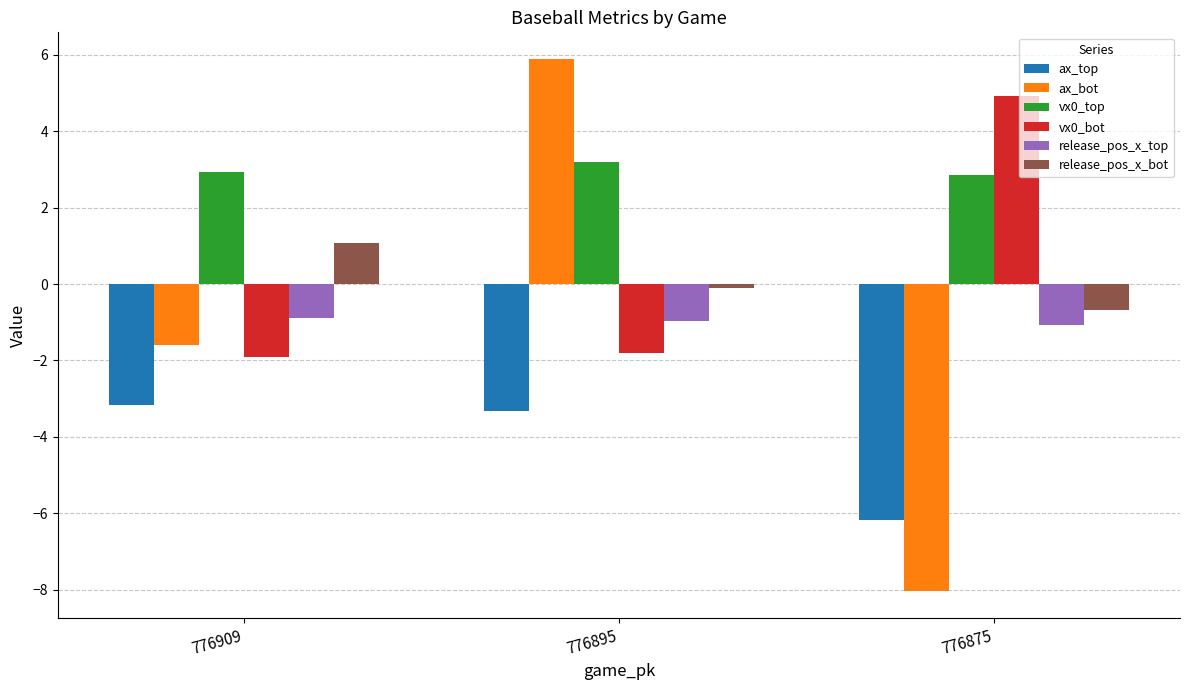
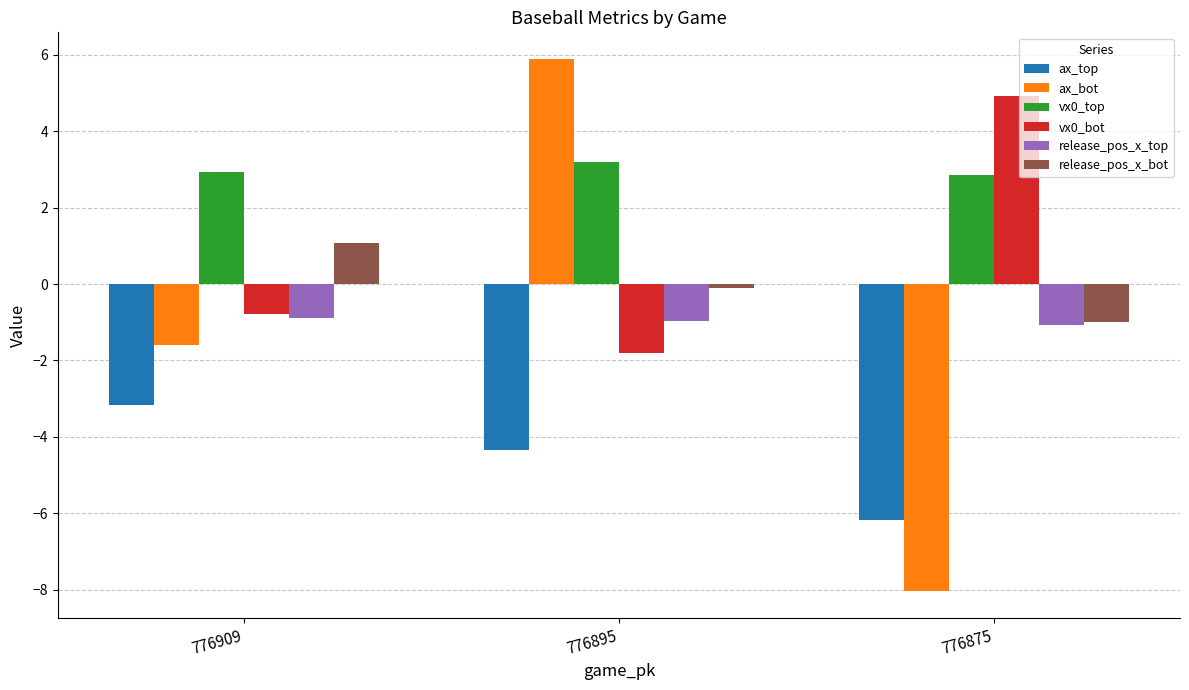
vx0_bot, 776909: -1.9 -> -0.8
ax_top, 776895: -3.3 -> -4.3
release_pos_x_bot, 776875: -0.7 -> -1.0
